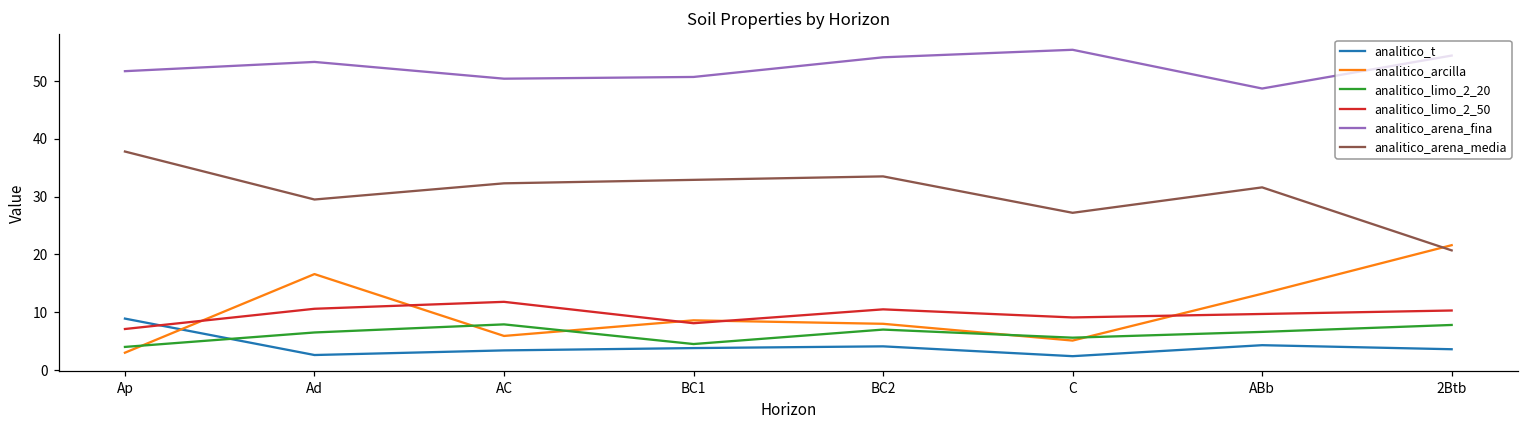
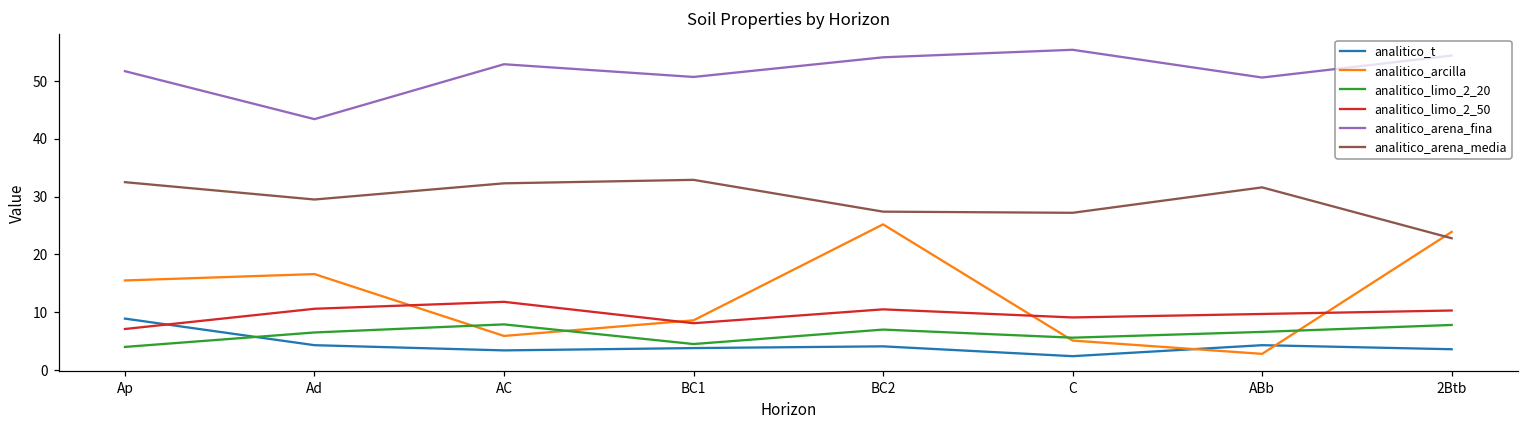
analitico_arcilla, Ap: 3 -> 16
analitico_arena_media, Ap: 38 -> 33
analitico_t, Ad: 3 -> 4
analitico_arena_fina, Ad: 53 -> 43
analitico_arena_fina, AC: 50 -> 53
analitico_arcilla, BC2: 8 -> 25
analitico_arena_media, BC2: 34 -> 27
analitico_arcilla, ABb: 13 -> 3
analitico_arena_fina, ABb: 49 -> 51
analitico_arcilla, 2Btb: 22 -> 24
analitico_arena_media, 2Btb: 21 -> 23
